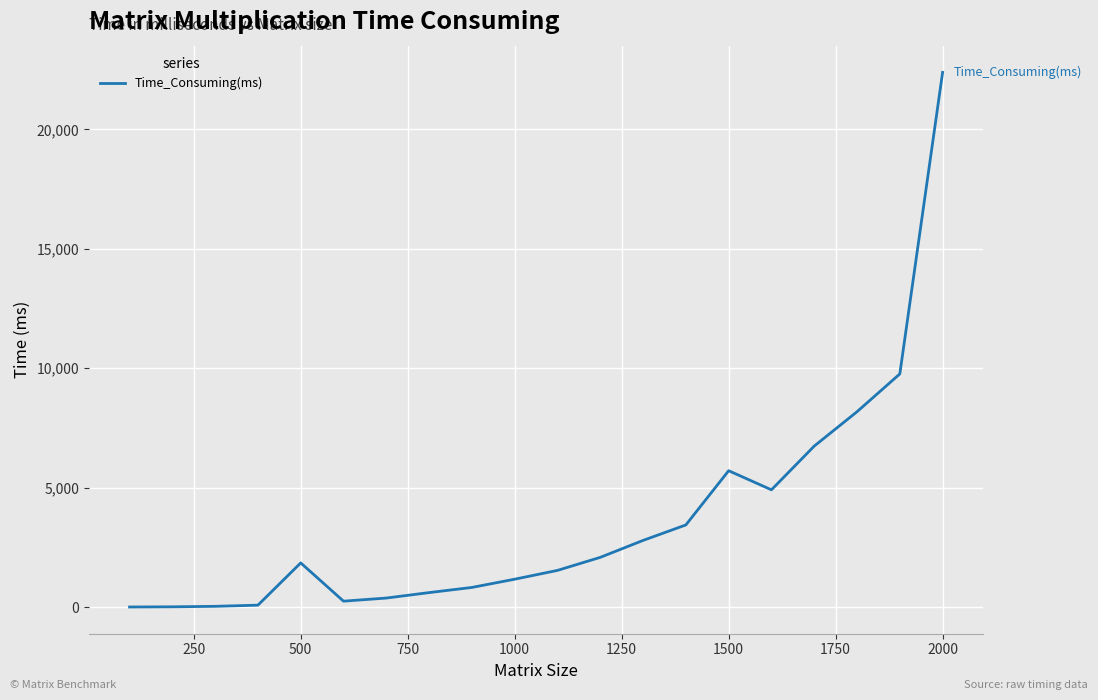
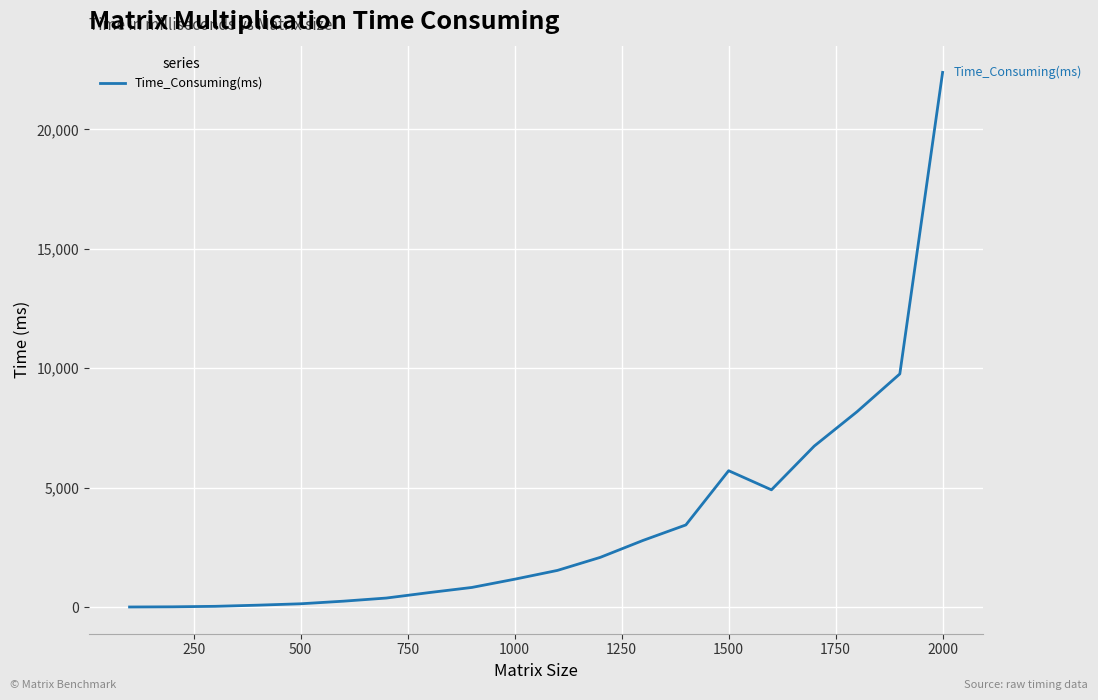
500: 1,800 -> 100
